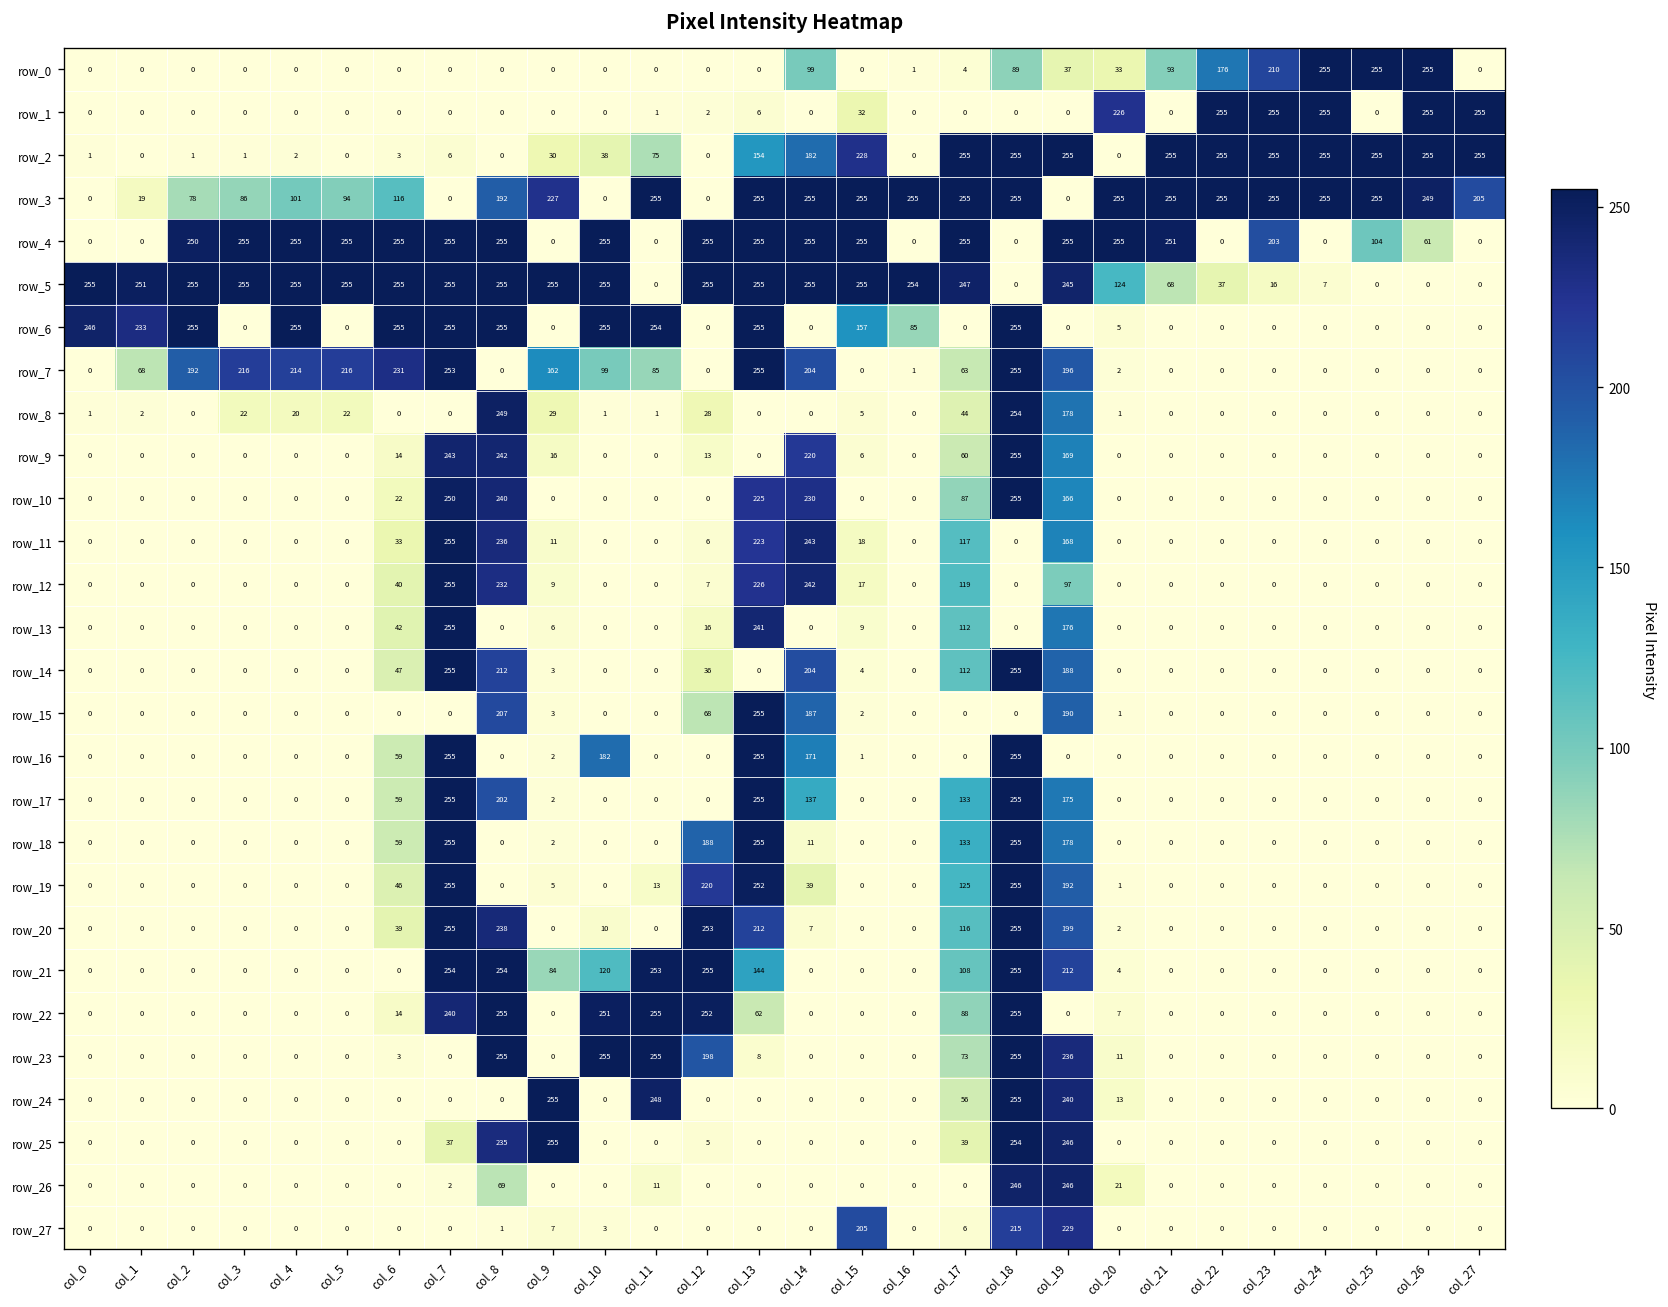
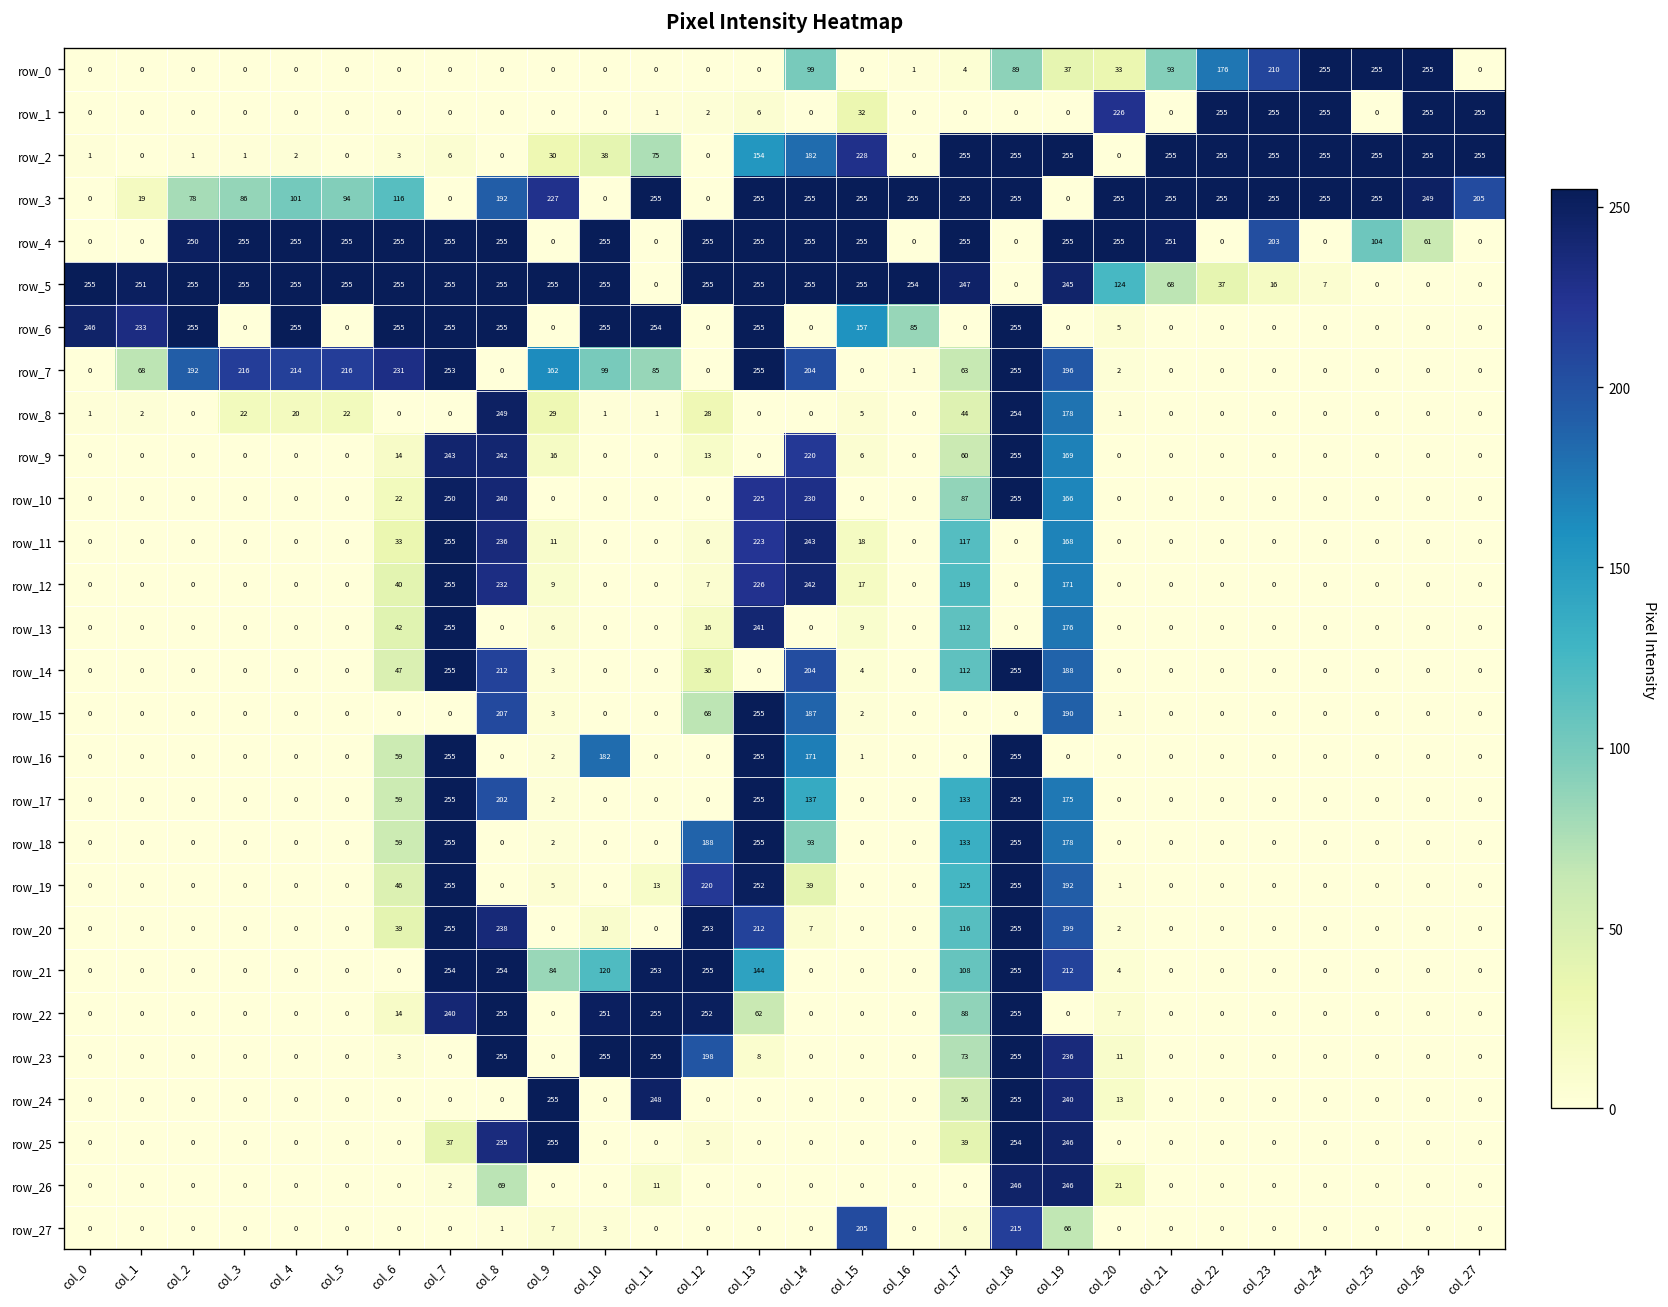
row_12, col_19: 97 -> 171
row_18, col_14: 11 -> 93
row_27, col_19: 229 -> 66
